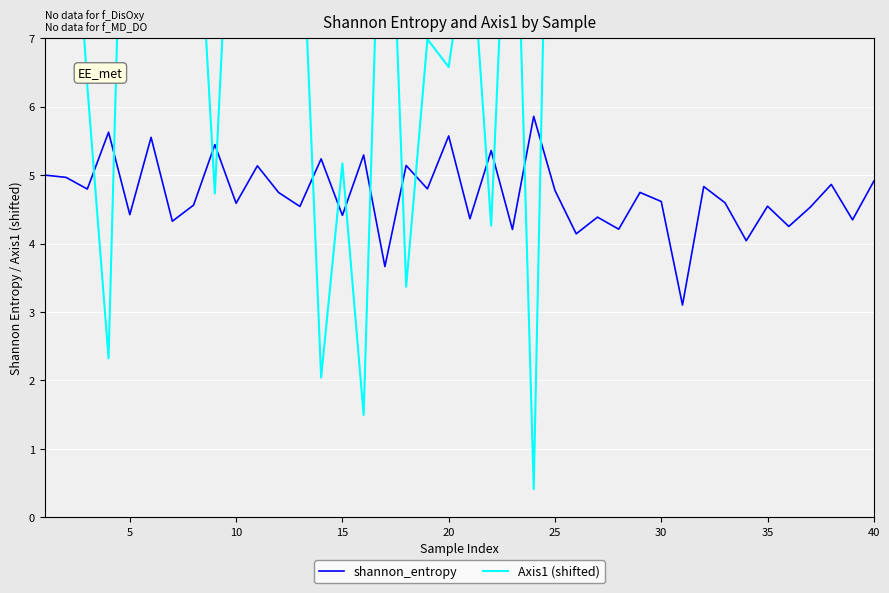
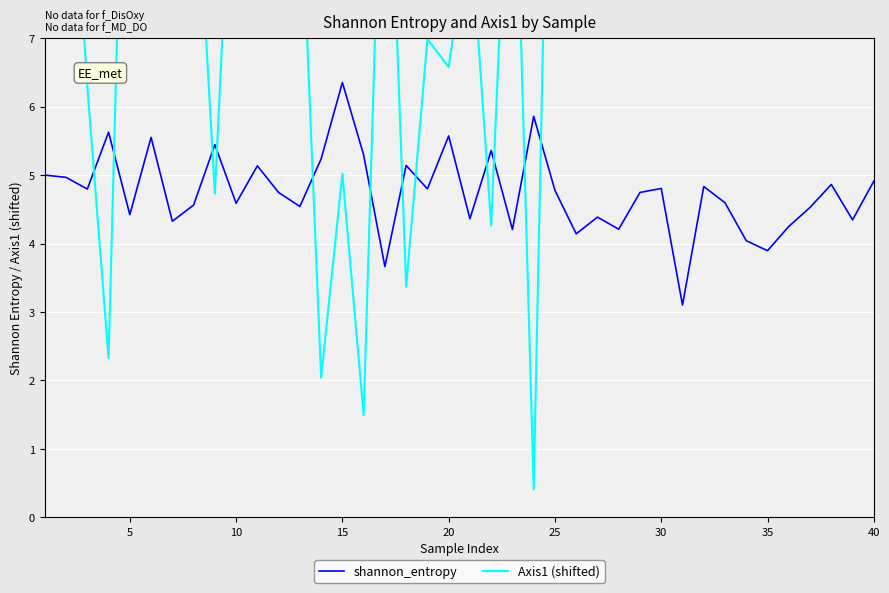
shannon_entropy, 15: 4.4 -> 6.4
Axis1 (shifted), 15: 5.2 -> 5.0
shannon_entropy, 30: 4.6 -> 4.8
shannon_entropy, 35: 4.5 -> 3.9
